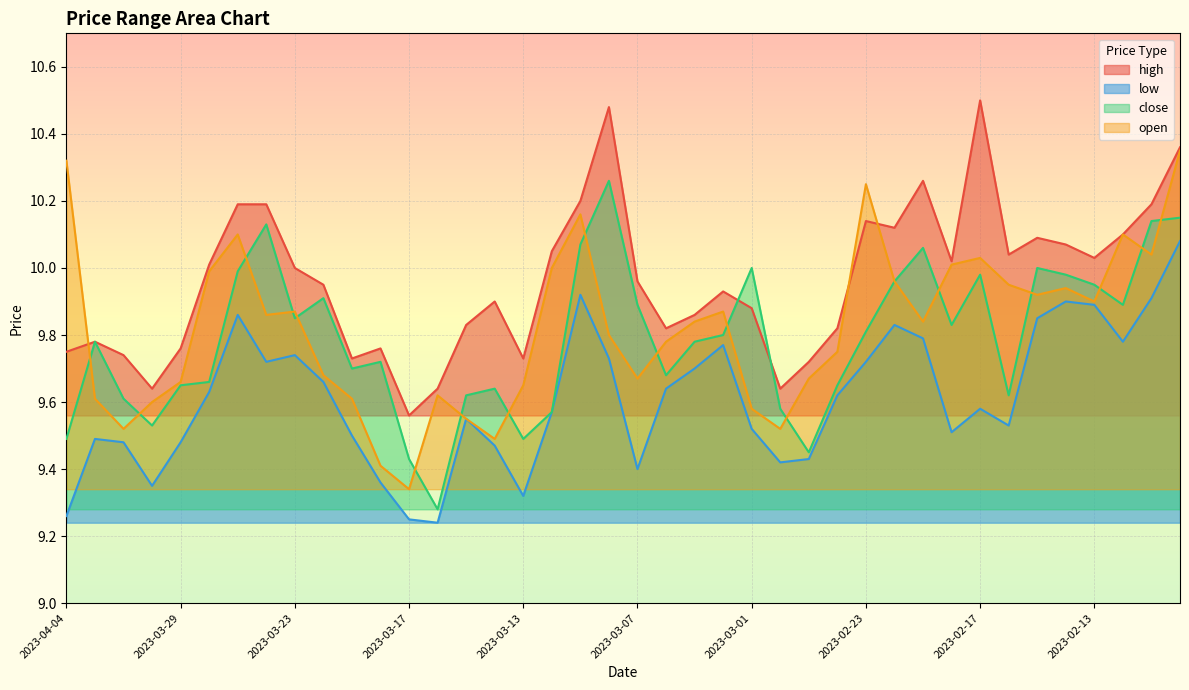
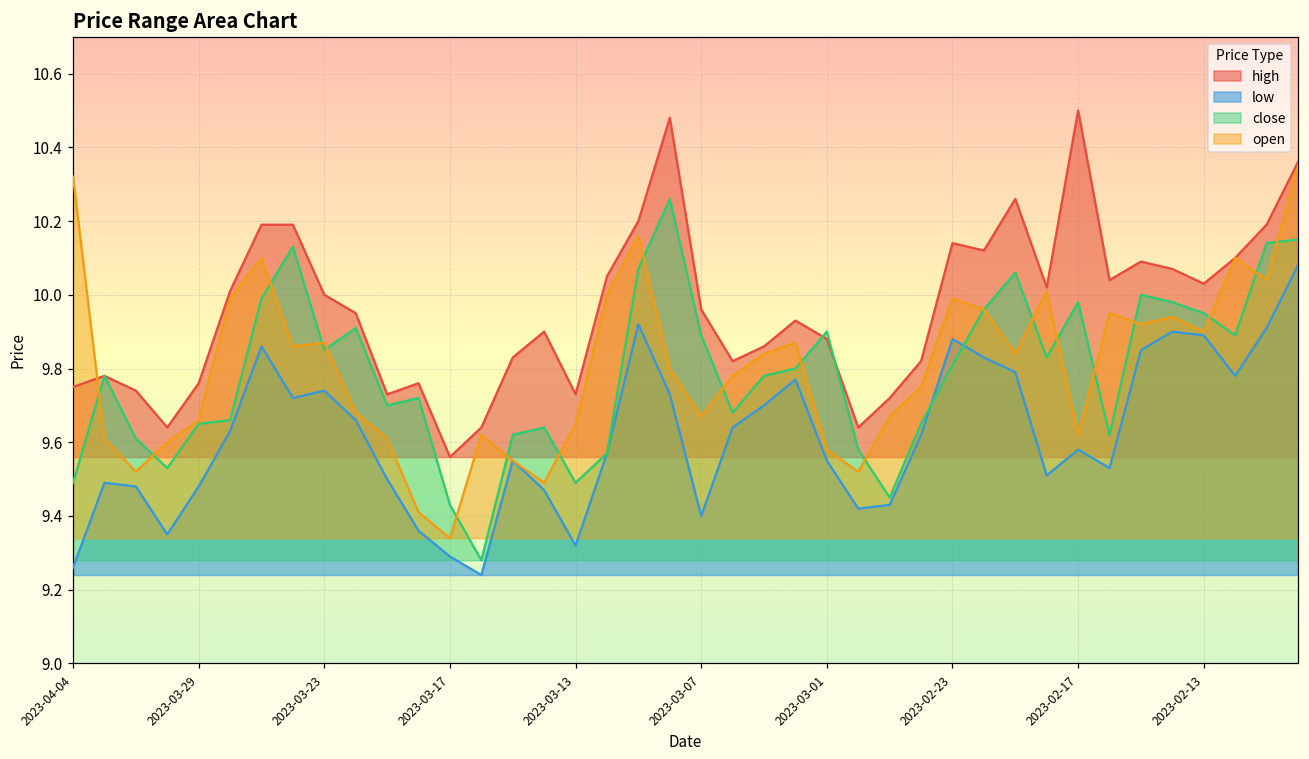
low, 2023-03-17: 9.25 -> 9.29
low, 2023-03-01: 9.52 -> 9.55
close, 2023-03-01: 10.0 -> 9.9
low, 2023-02-23: 9.72 -> 9.88
open, 2023-02-23: 10.25 -> 9.99
open, 2023-02-17: 10.03 -> 9.62
